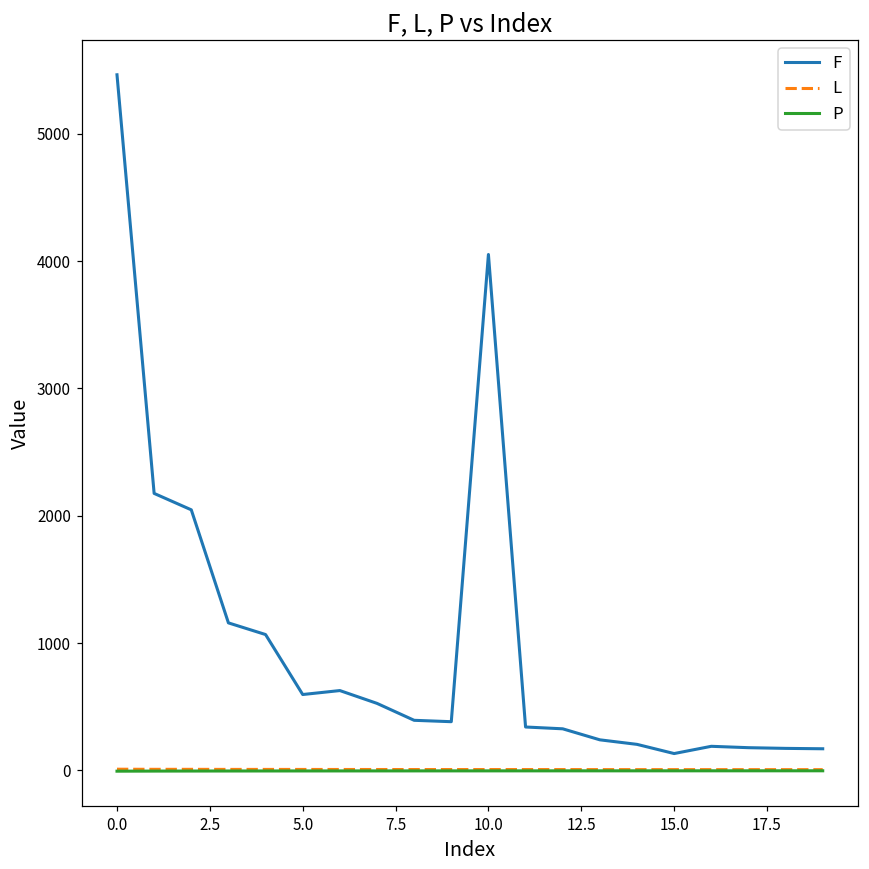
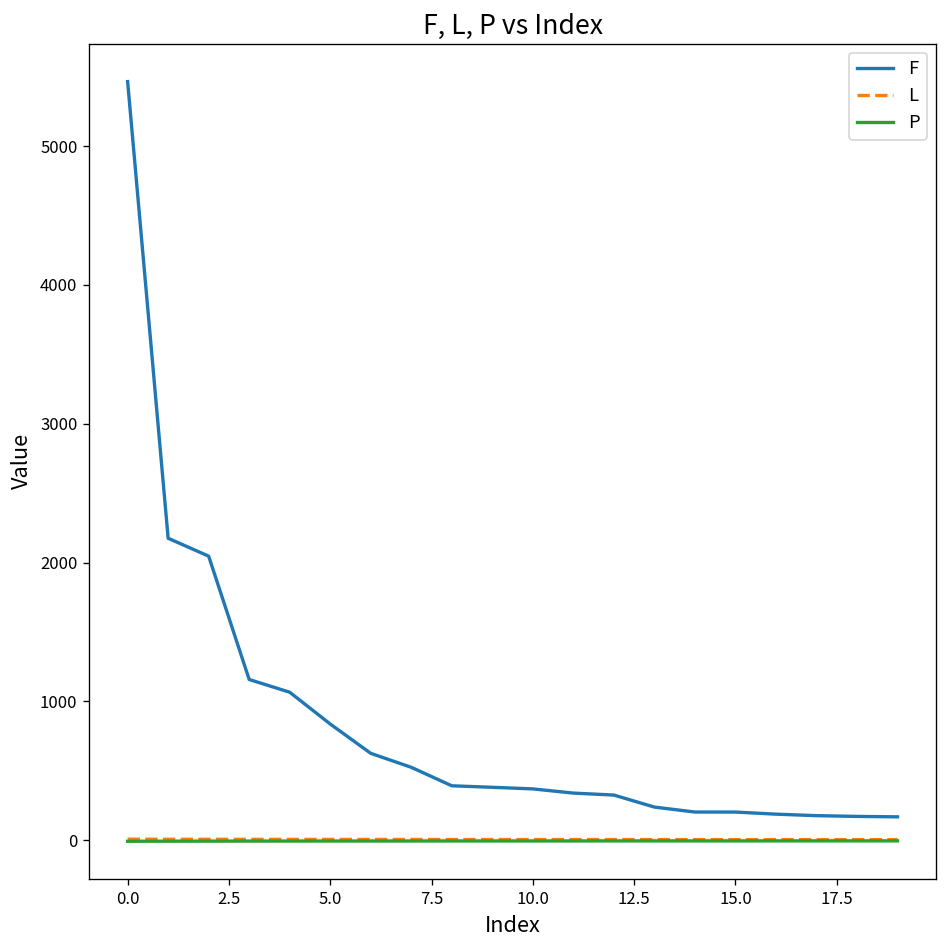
F, 5.0: 600 -> 840
F, 10.0: 4050 -> 370
F, 15.0: 130 -> 200
